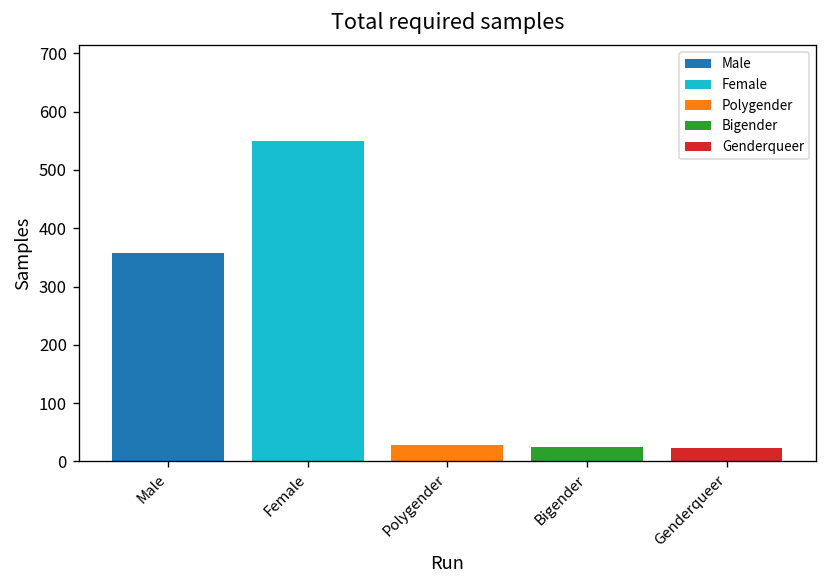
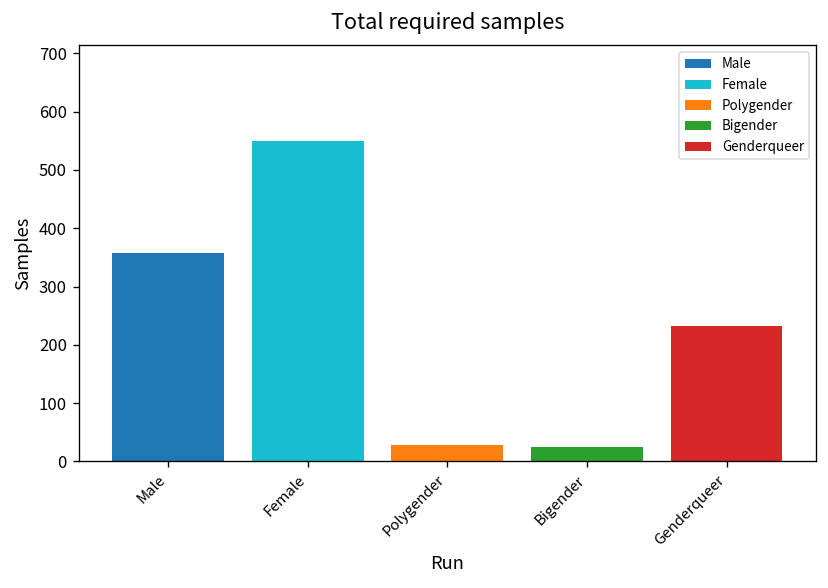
Genderqueer, Genderqueer: 20 -> 230
